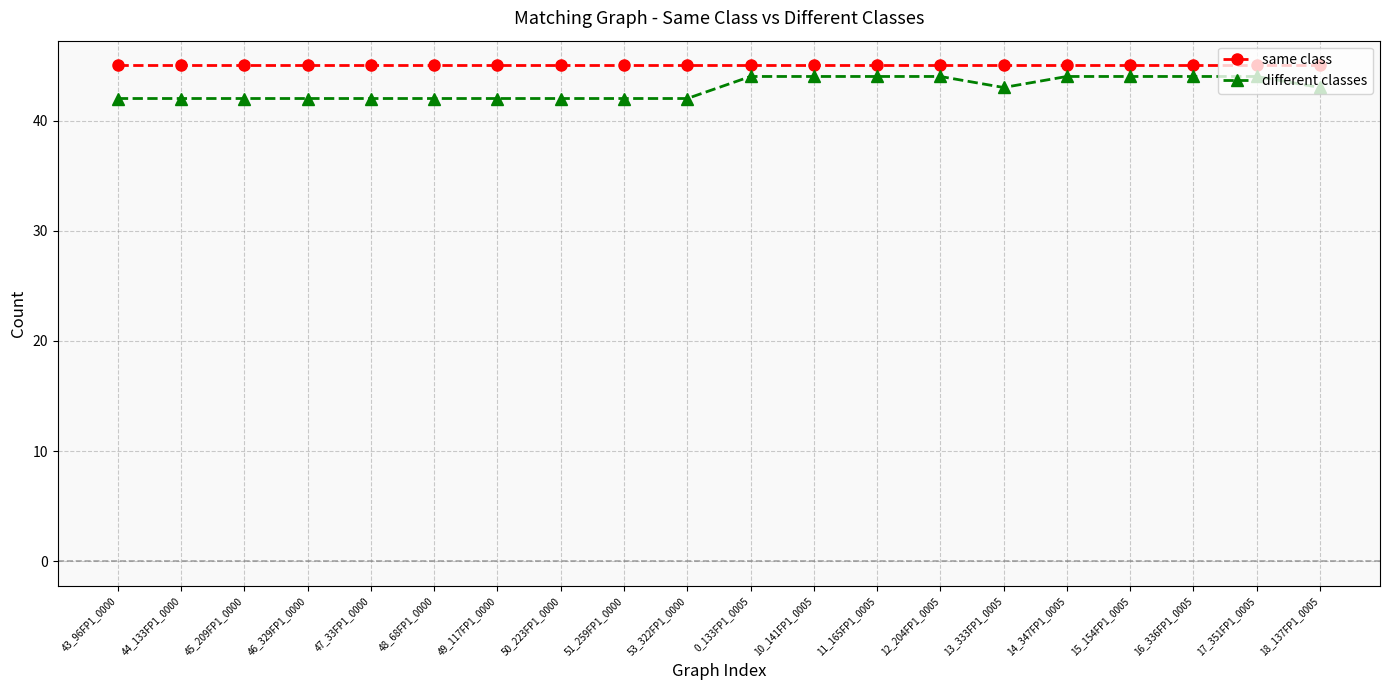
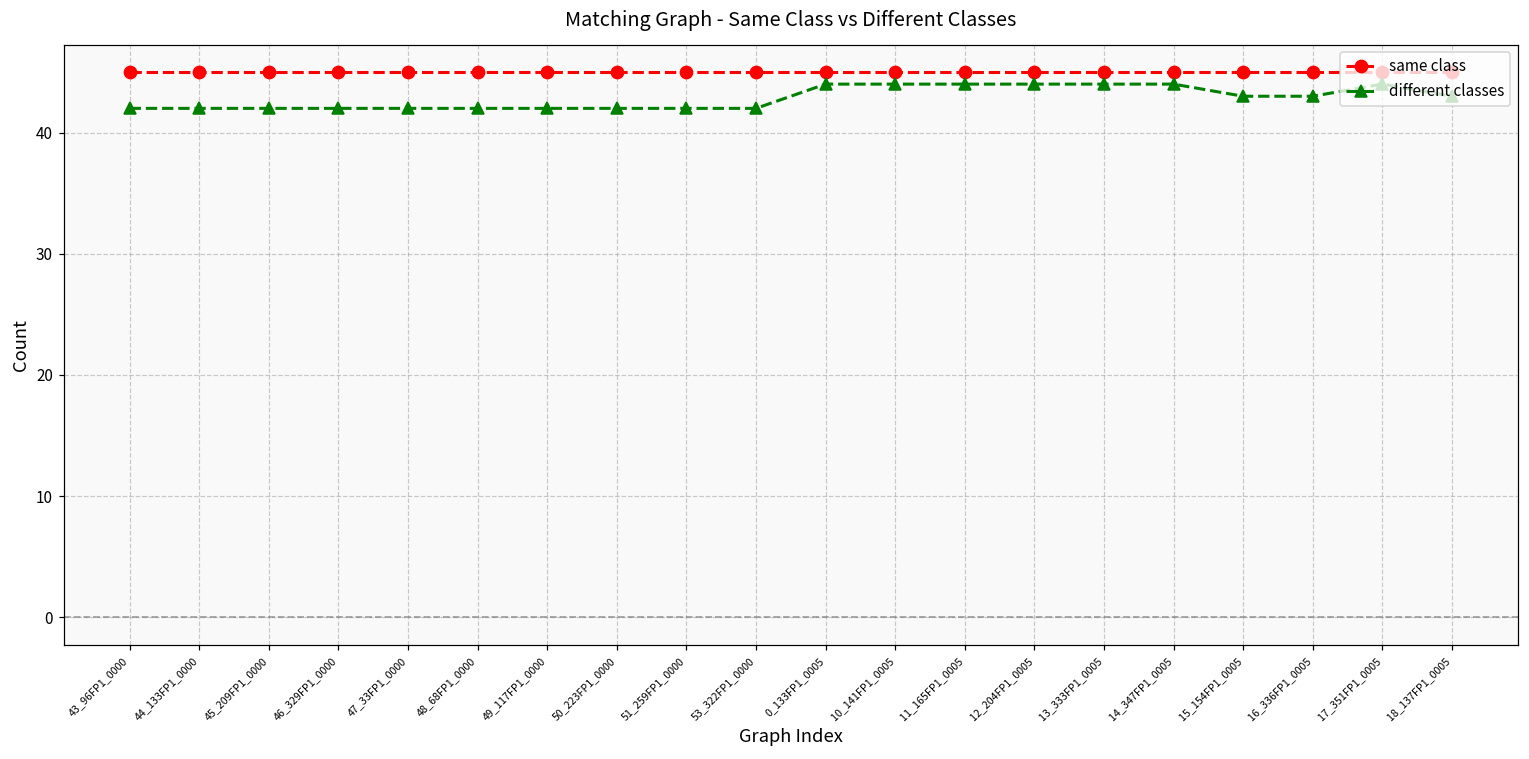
different classes, 13_333FP1_0005: 43 -> 44
different classes, 15_154FP1_0005: 44 -> 43
different classes, 16_336FP1_0005: 44 -> 43
